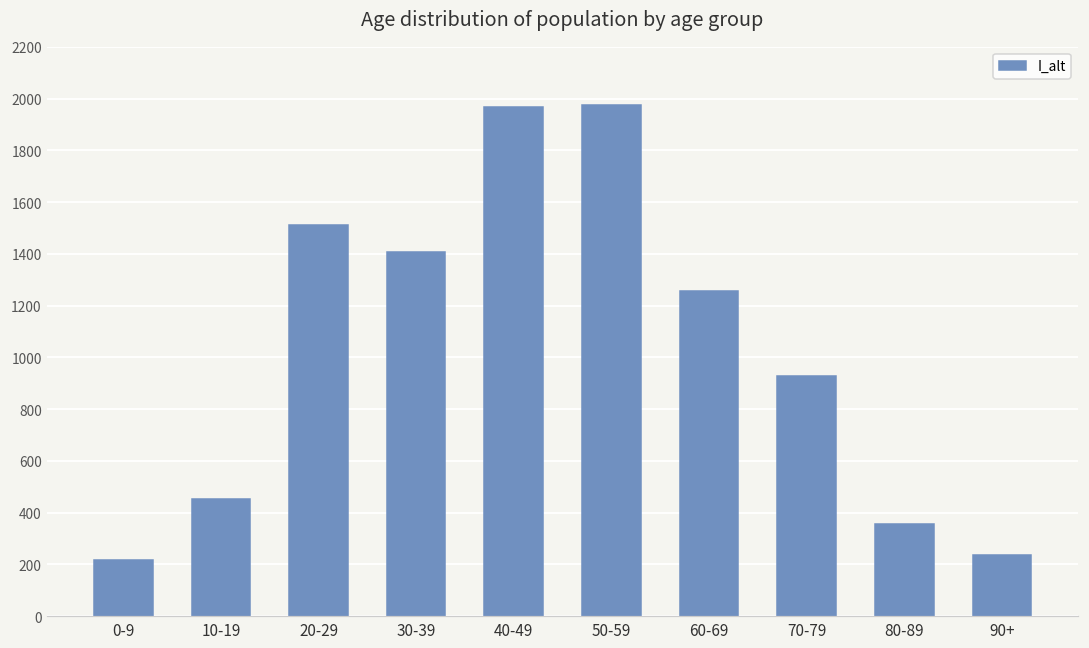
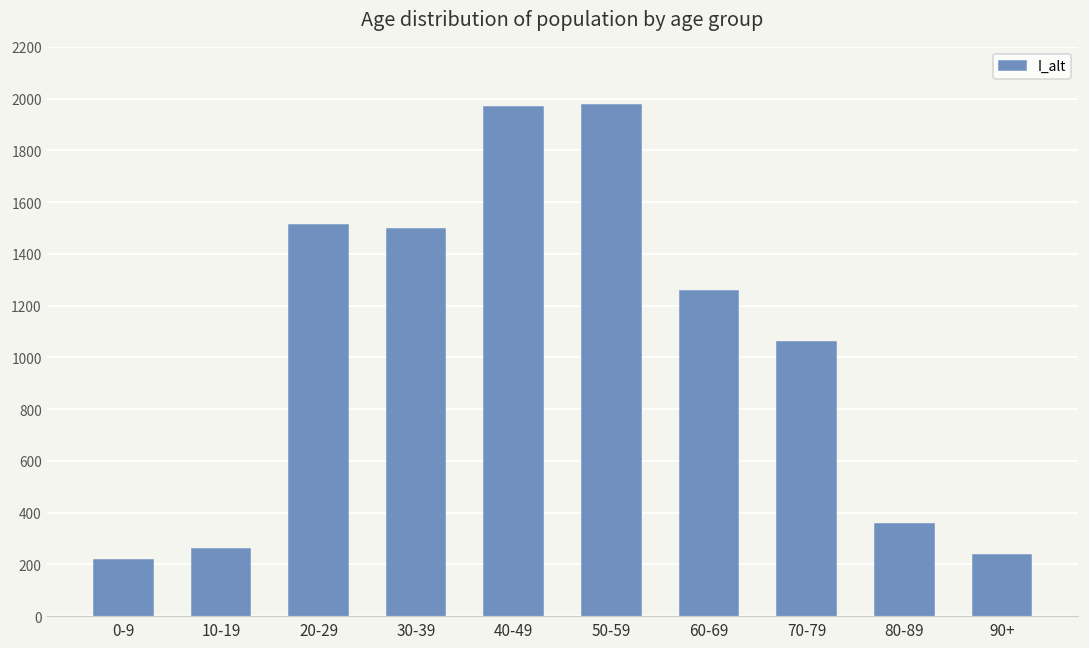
10-19: 450 -> 260
30-39: 1410 -> 1500
70-79: 930 -> 1060
